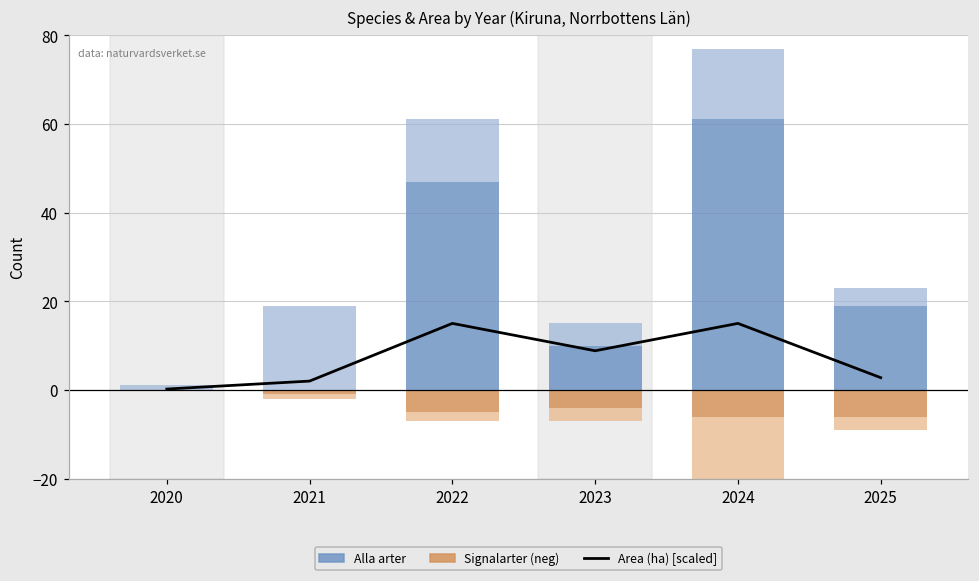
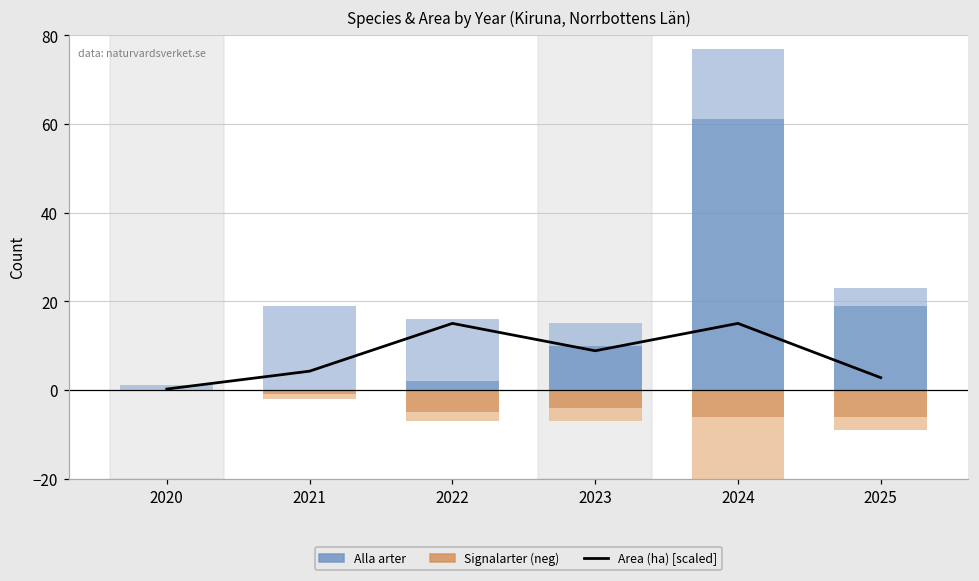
Area (ha) [scaled], 2021: 2 -> 4
Alla arter, 2022: 47 -> 2
